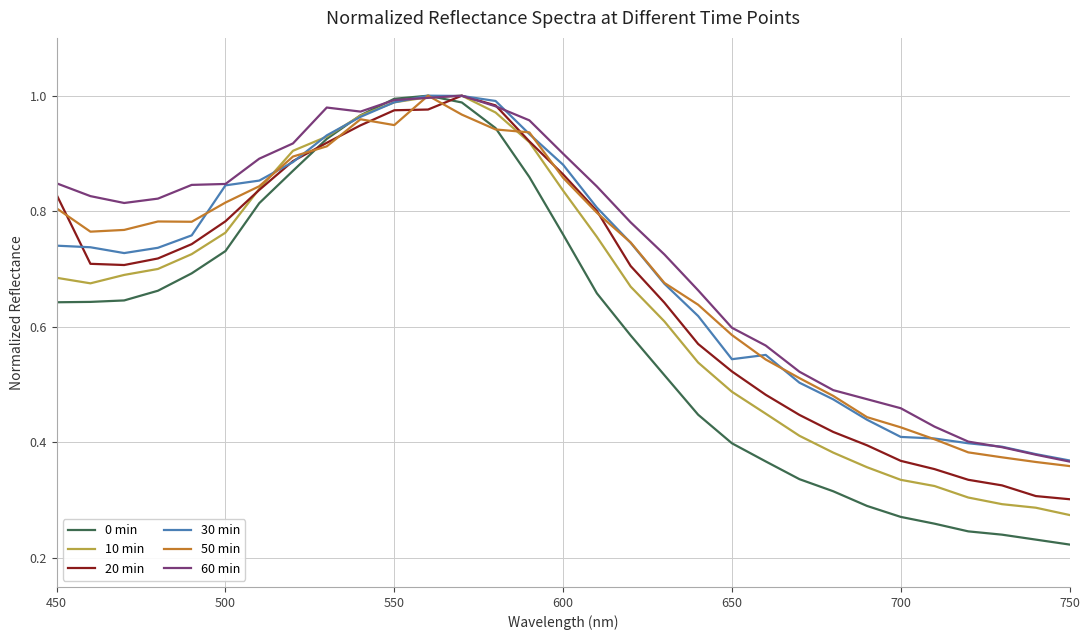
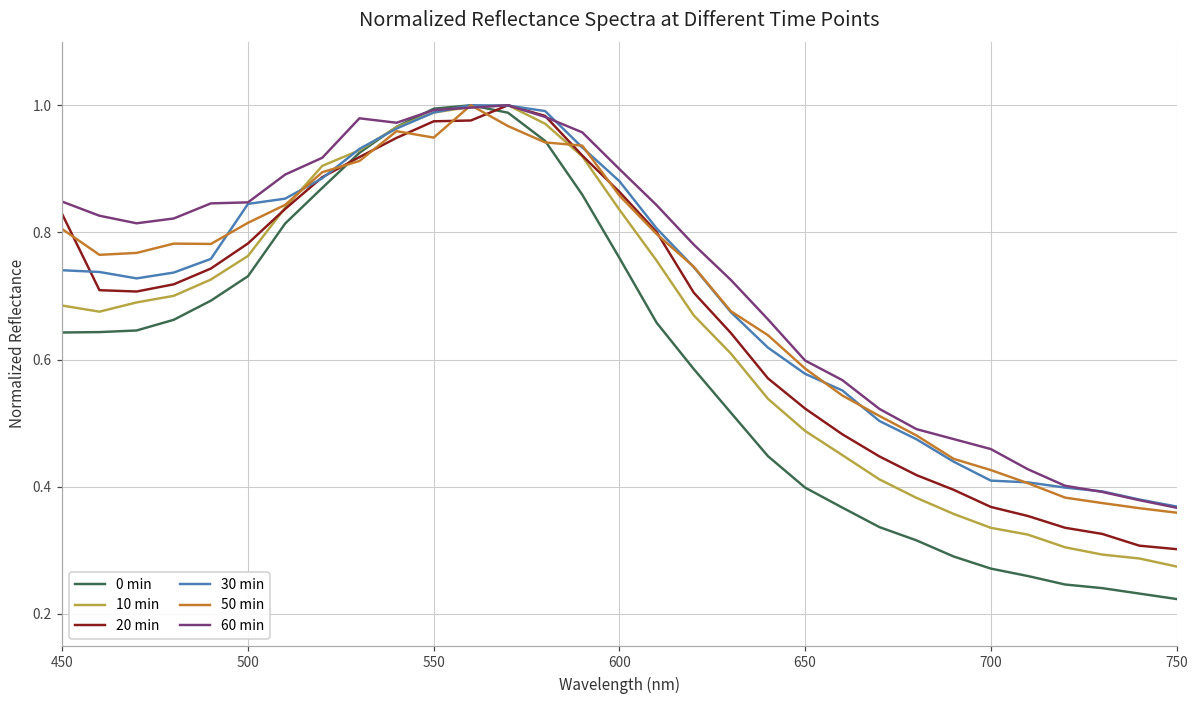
30 min, 650: 0.54 -> 0.58
